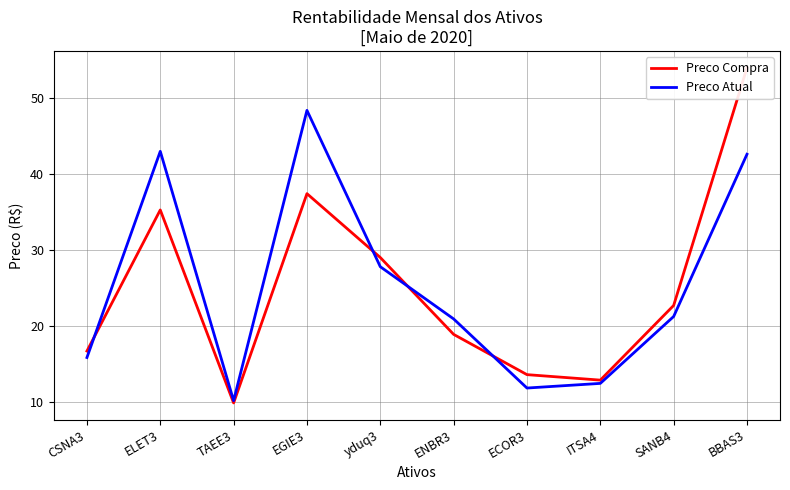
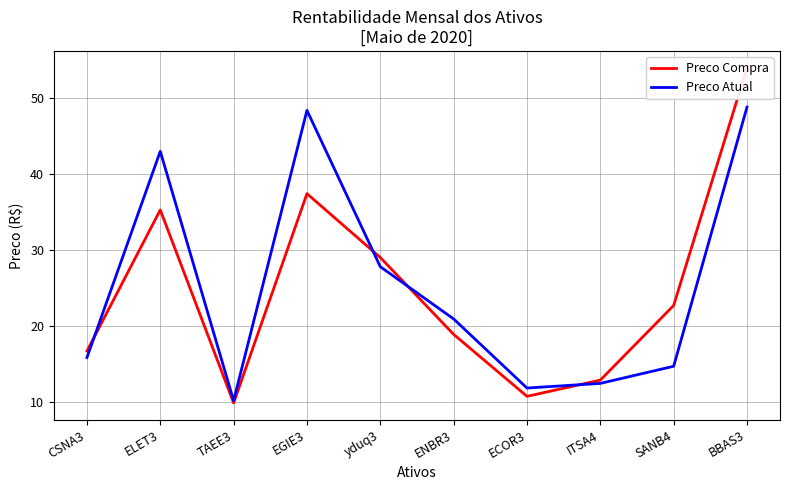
Preco Compra, ECOR3: 14 -> 11
Preco Atual, SANB4: 21 -> 15
Preco Atual, BBAS3: 43 -> 49
